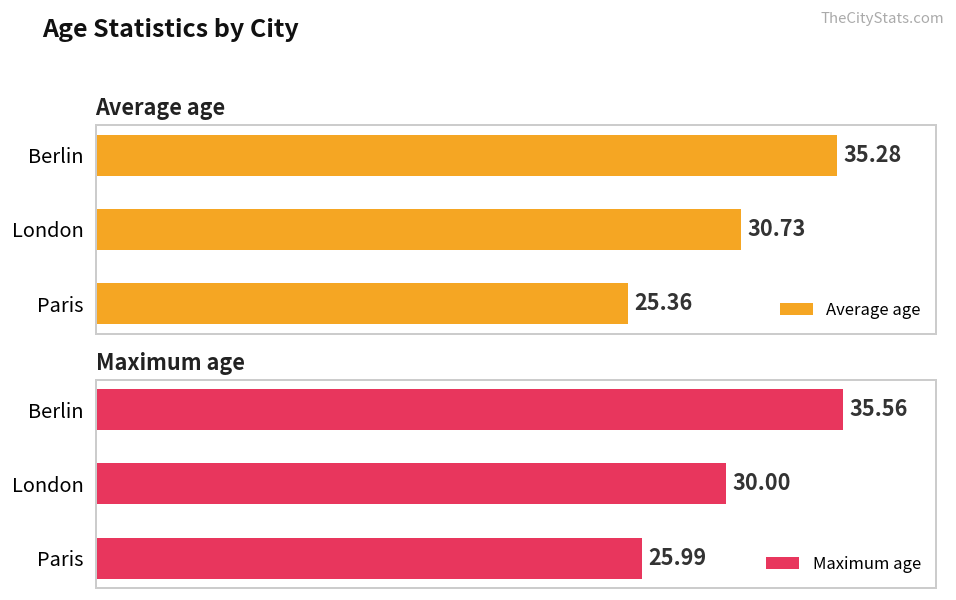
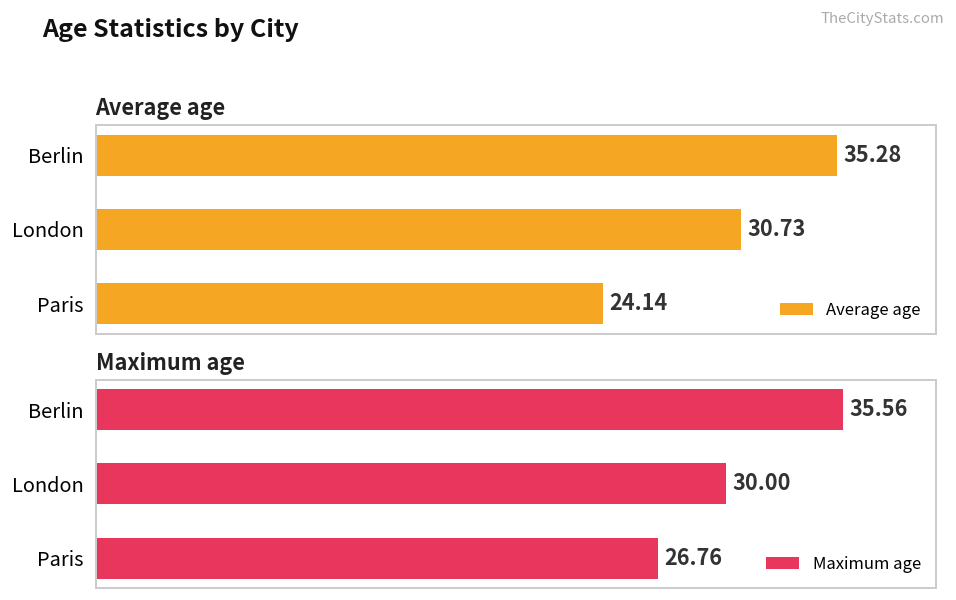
Average age, Paris: 25.36 -> 24.14
Maximum age, Paris: 25.99 -> 26.76
